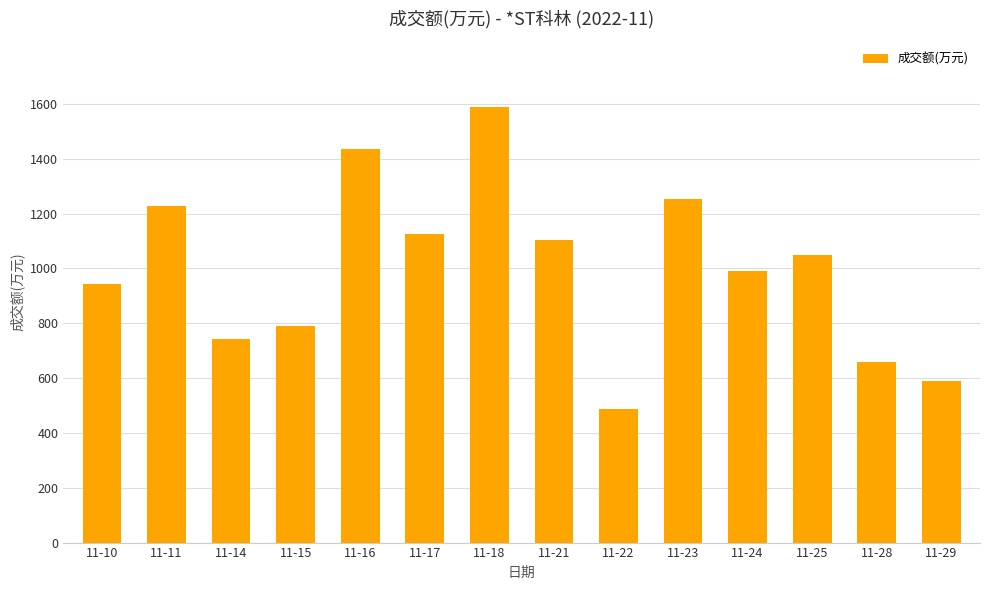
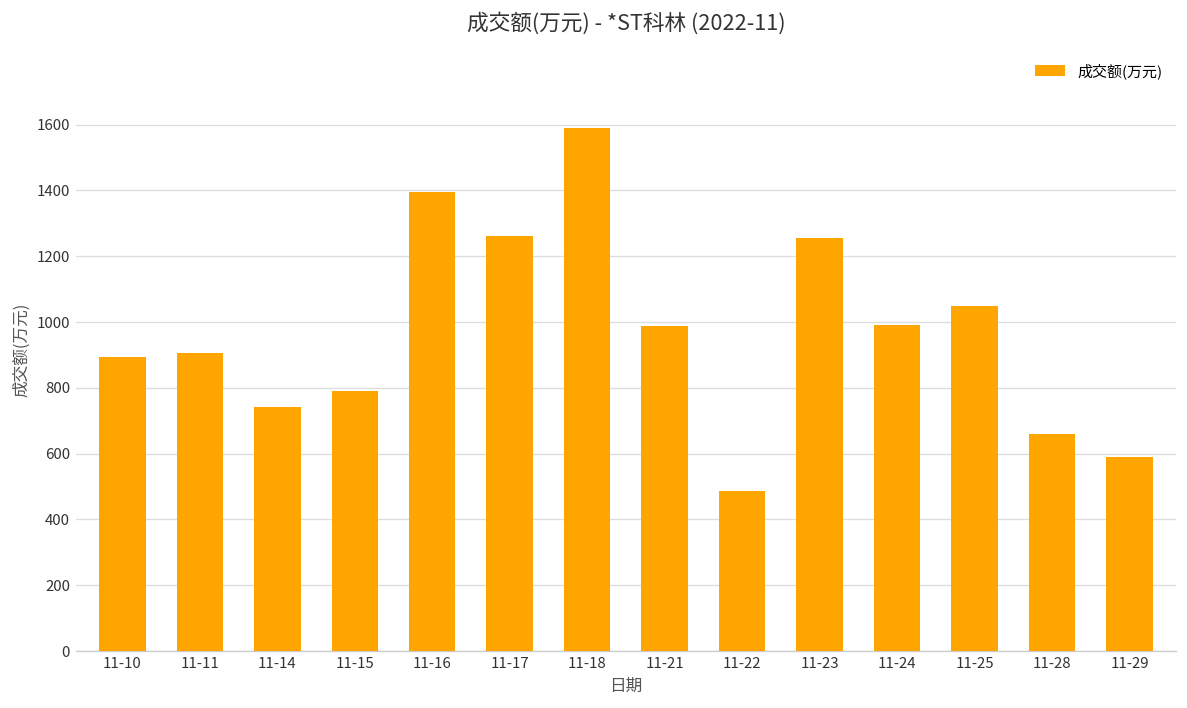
11-10: 940 -> 890
11-11: 1230 -> 910
11-16: 1440 -> 1390
11-17: 1130 -> 1260
11-21: 1110 -> 990
